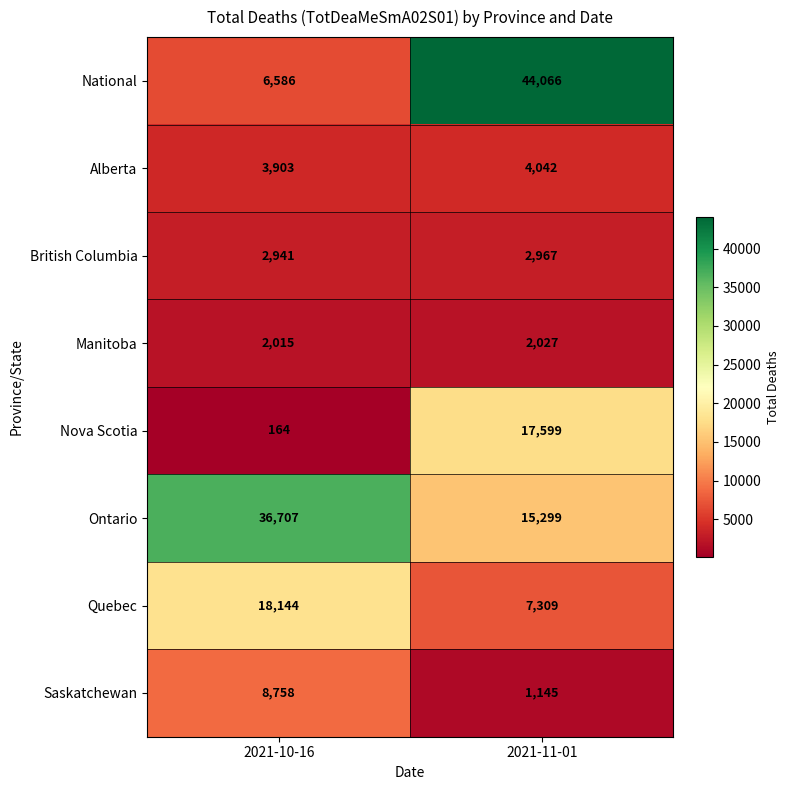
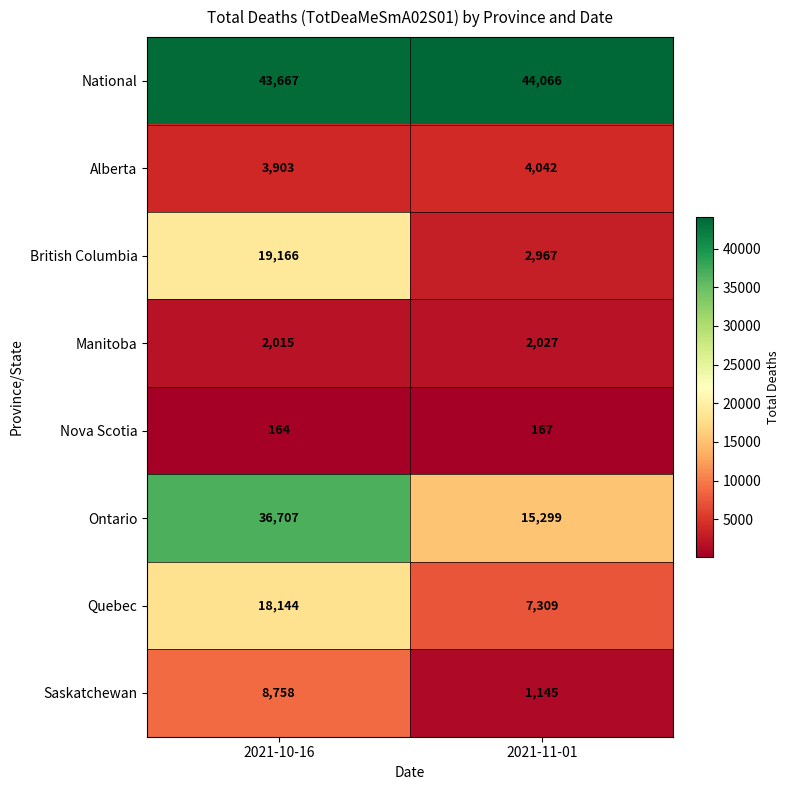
National, 2021-10-16: 6,586 -> 43,667
British Columbia, 2021-10-16: 2,941 -> 19,166
Nova Scotia, 2021-11-01: 17,599 -> 167
